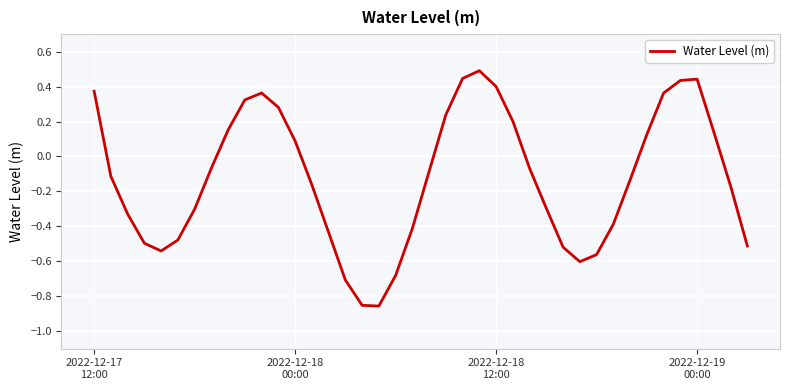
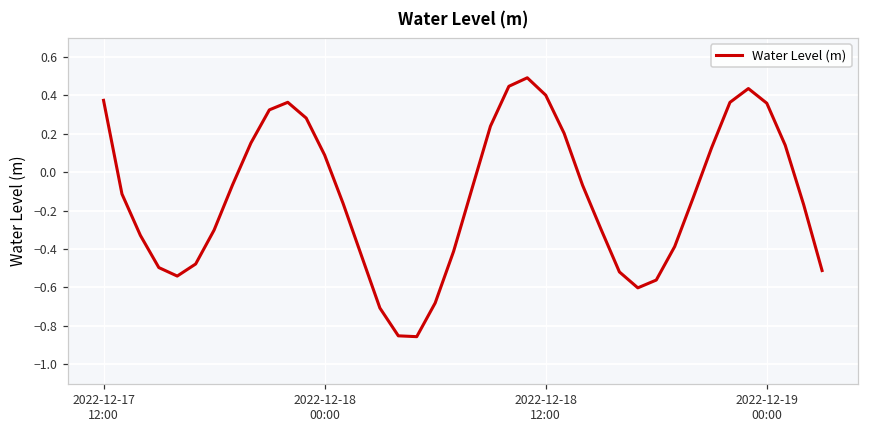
2022-12-19 00:00: 0.44 -> 0.36
